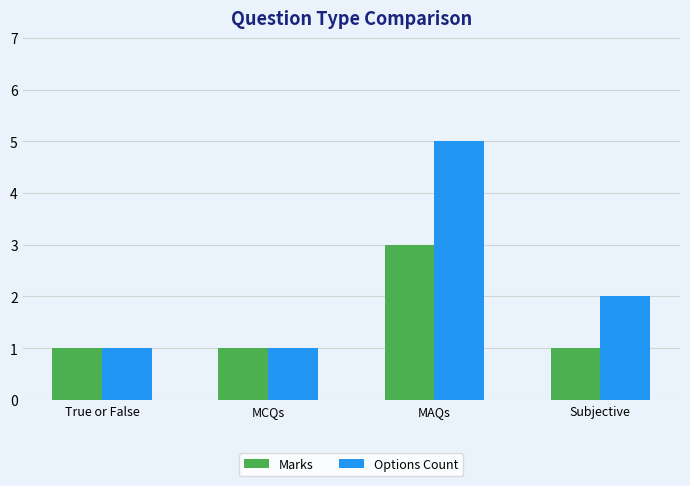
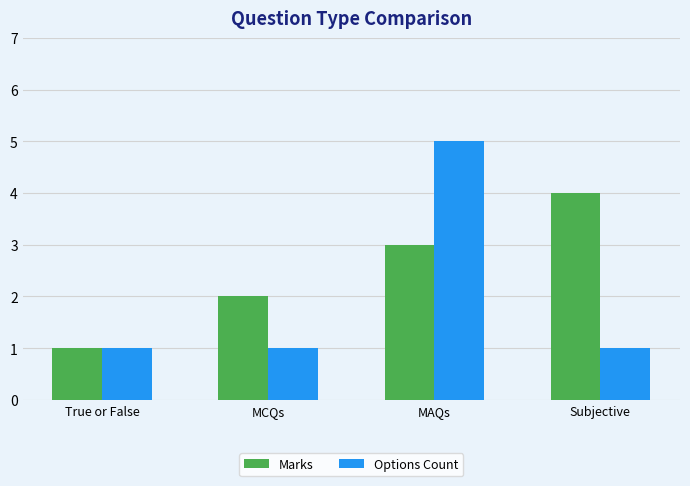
Marks, MCQs: 1 -> 2
Marks, Subjective: 1 -> 4
Options Count, Subjective: 2 -> 1
